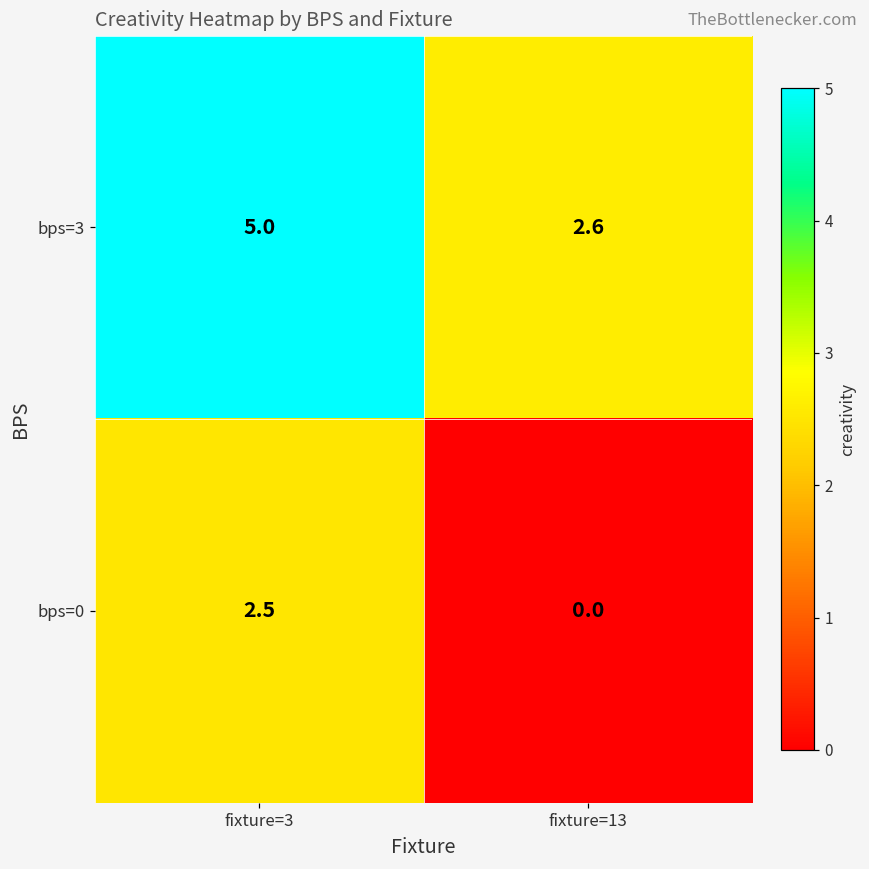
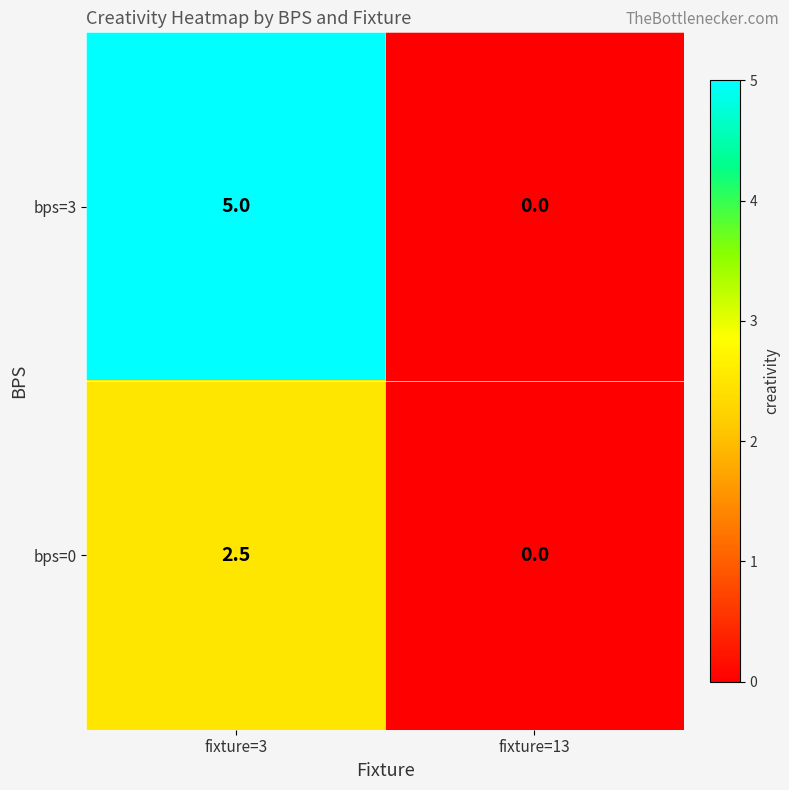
bps=3, fixture=13: 2.6 -> 0.0
